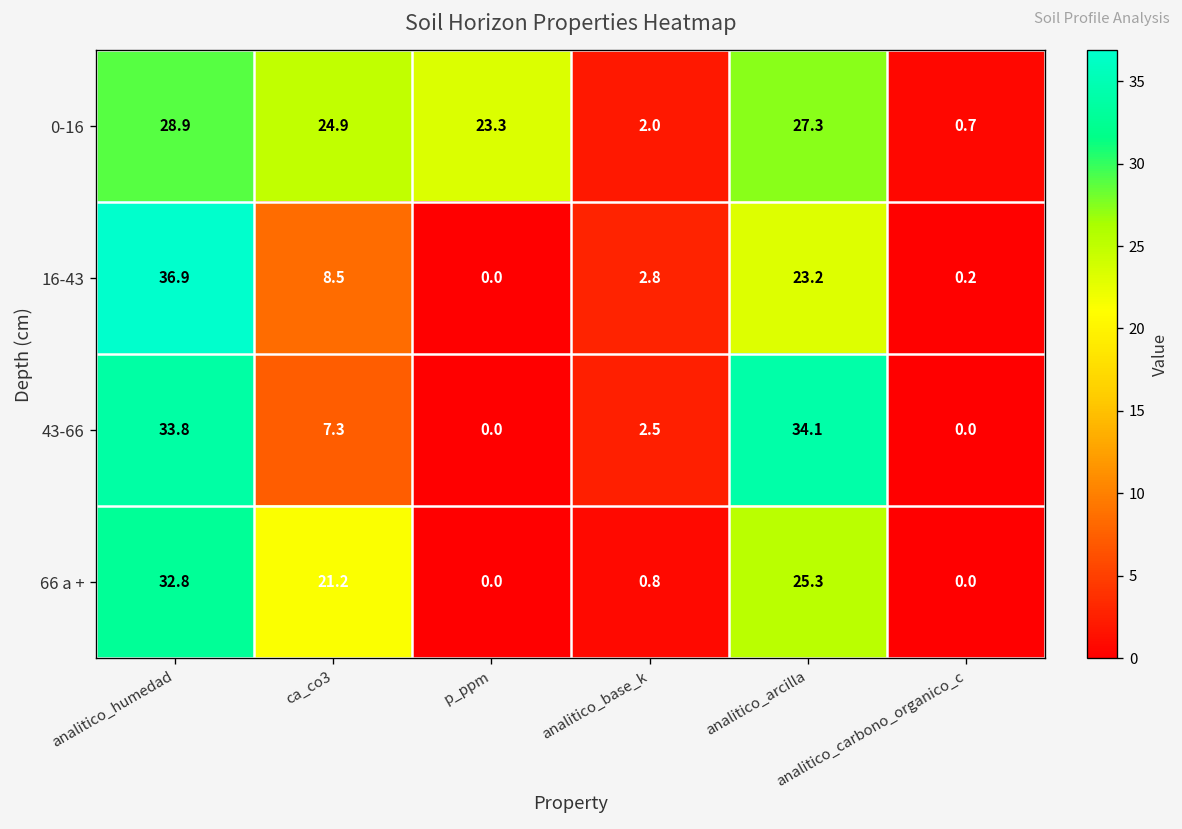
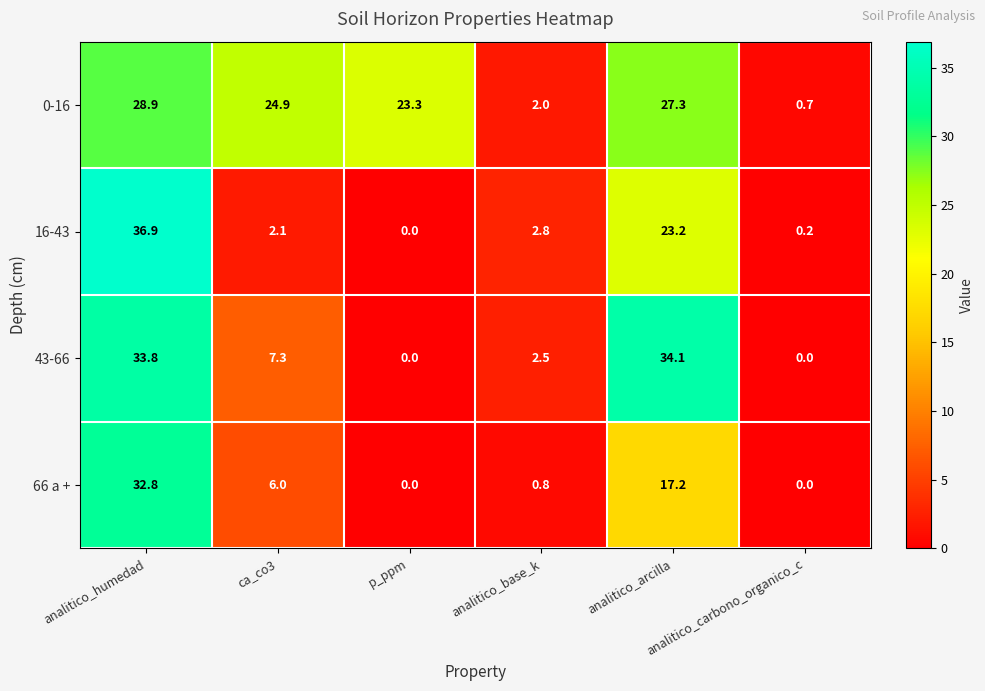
16-43, ca_co3: 8.5 -> 2.1
66 a +, ca_co3: 21.2 -> 6.0
66 a +, analitico_arcilla: 25.3 -> 17.2
